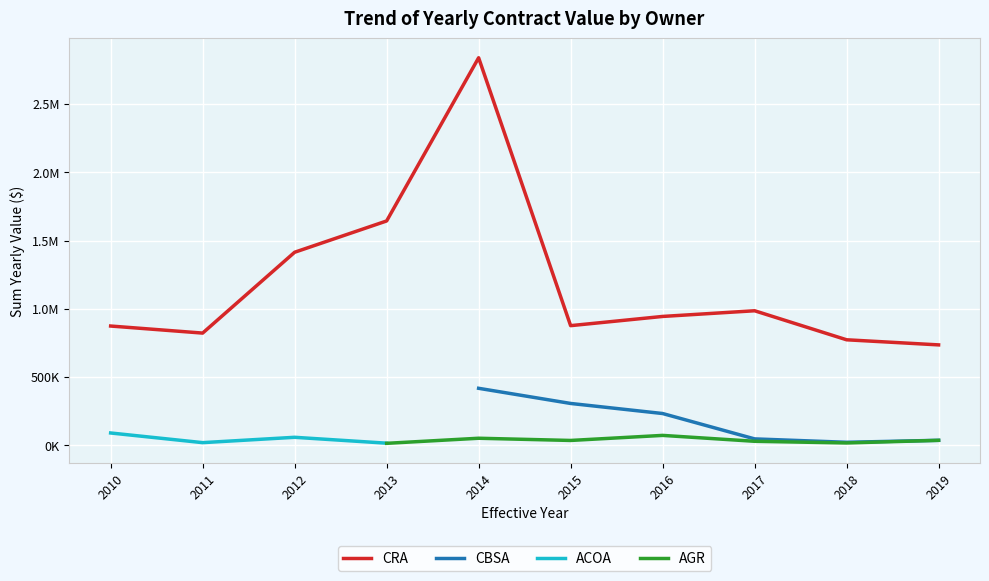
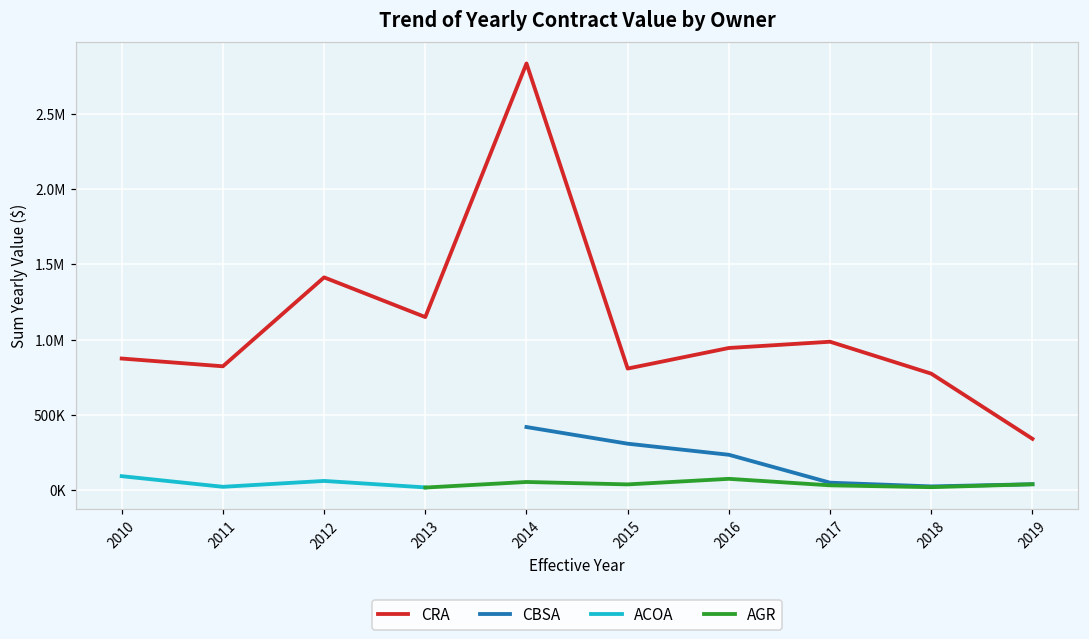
CRA, 2013: 1640000 -> 1150000
CRA, 2015: 880000 -> 810000
CRA, 2019: 740000 -> 340000
